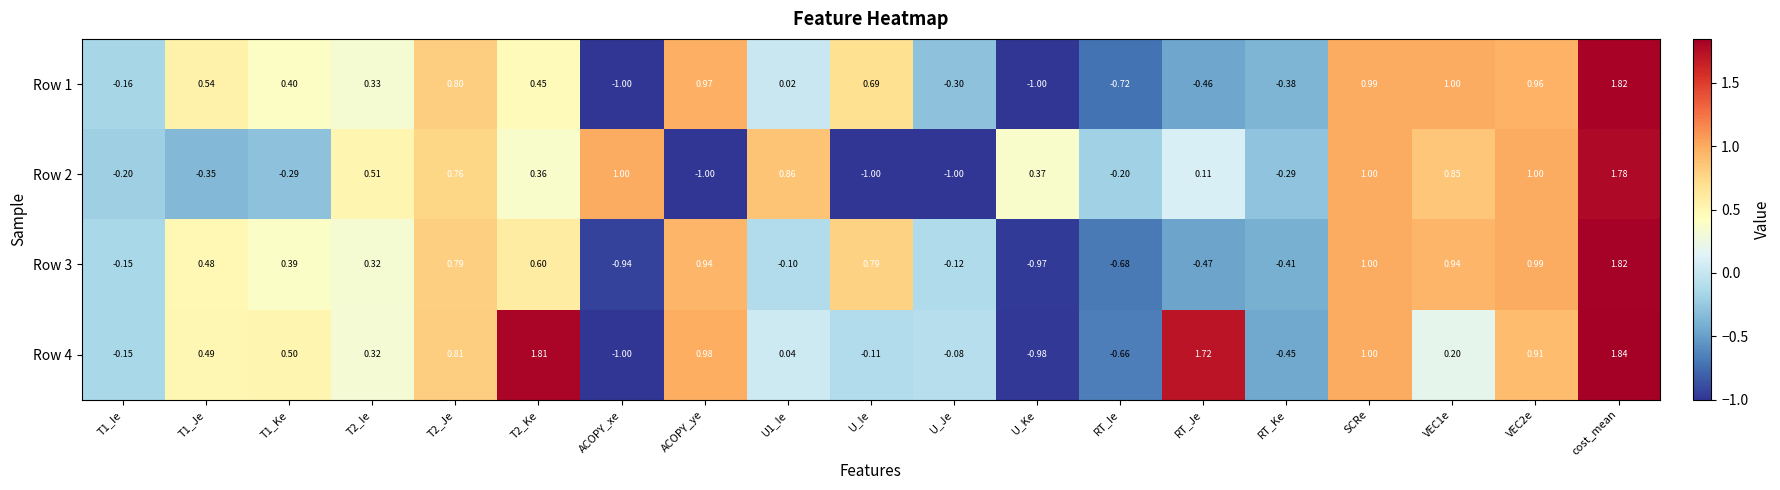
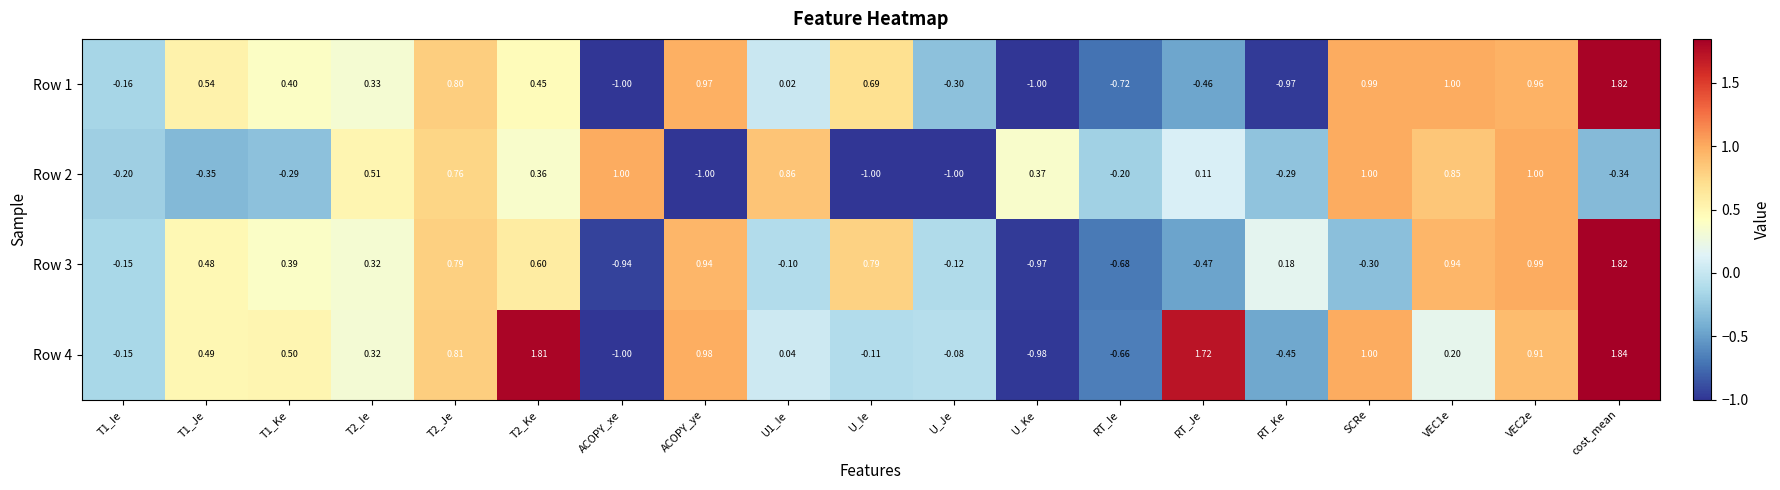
Row 1, RT_Ke: -0.38 -> -0.97
Row 2, cost_mean: 1.78 -> -0.34
Row 3, RT_Ke: -0.41 -> 0.18
Row 3, SCRe: 1.00 -> -0.30
